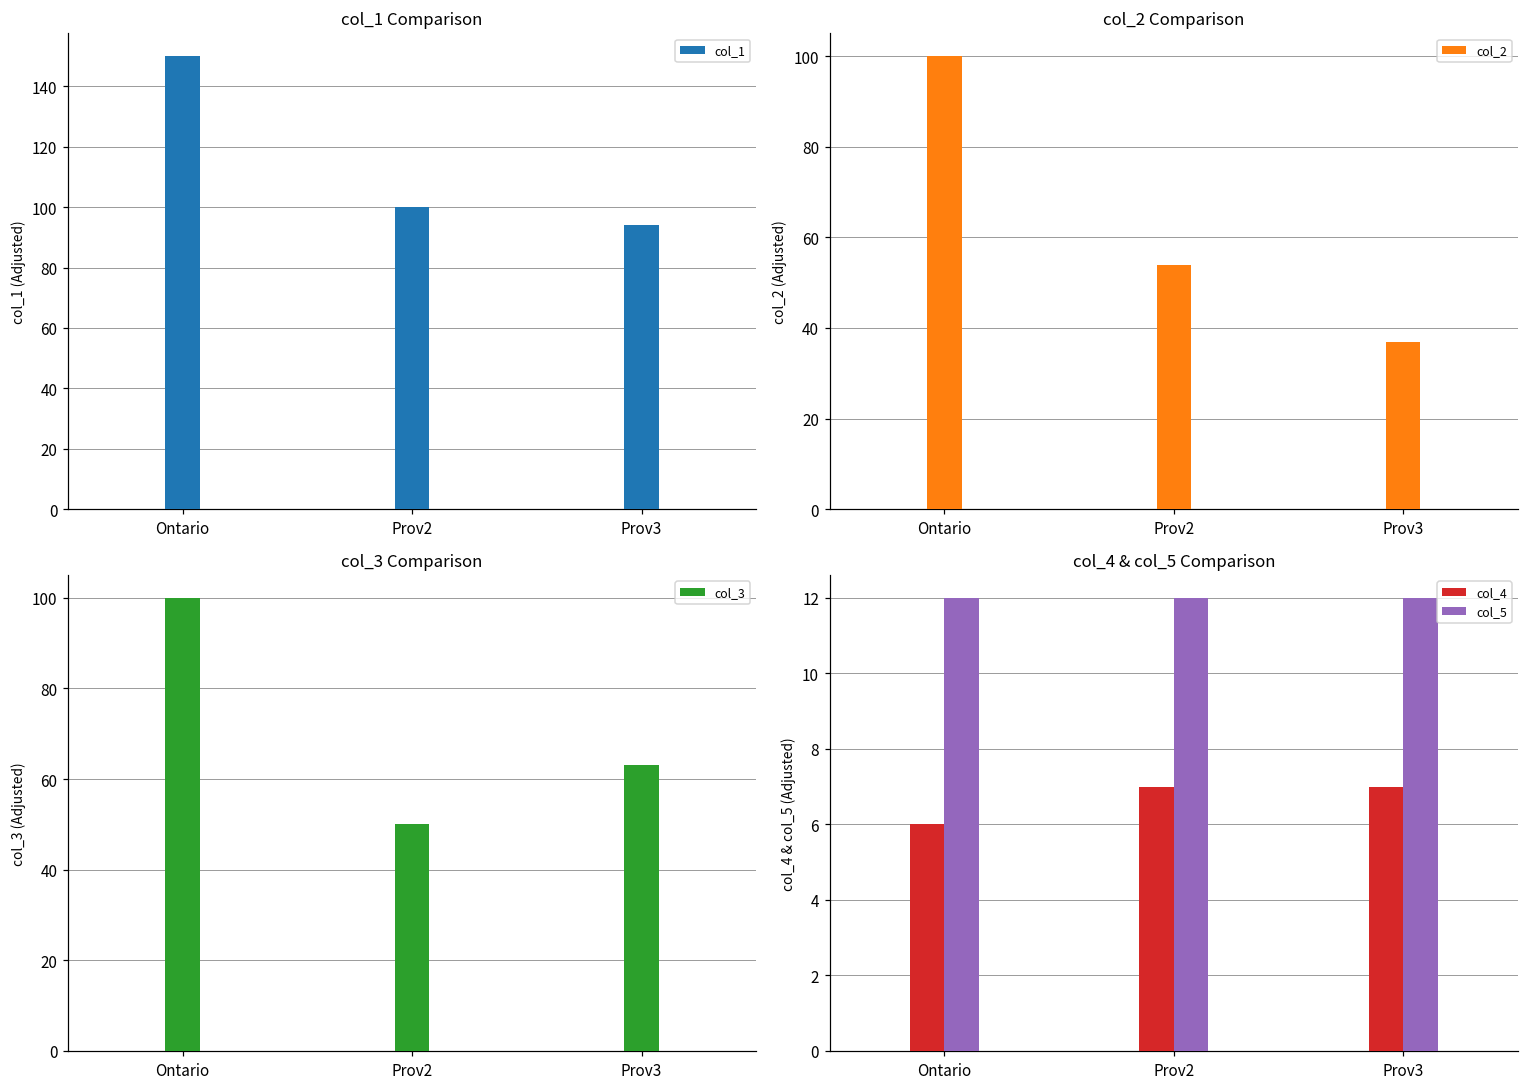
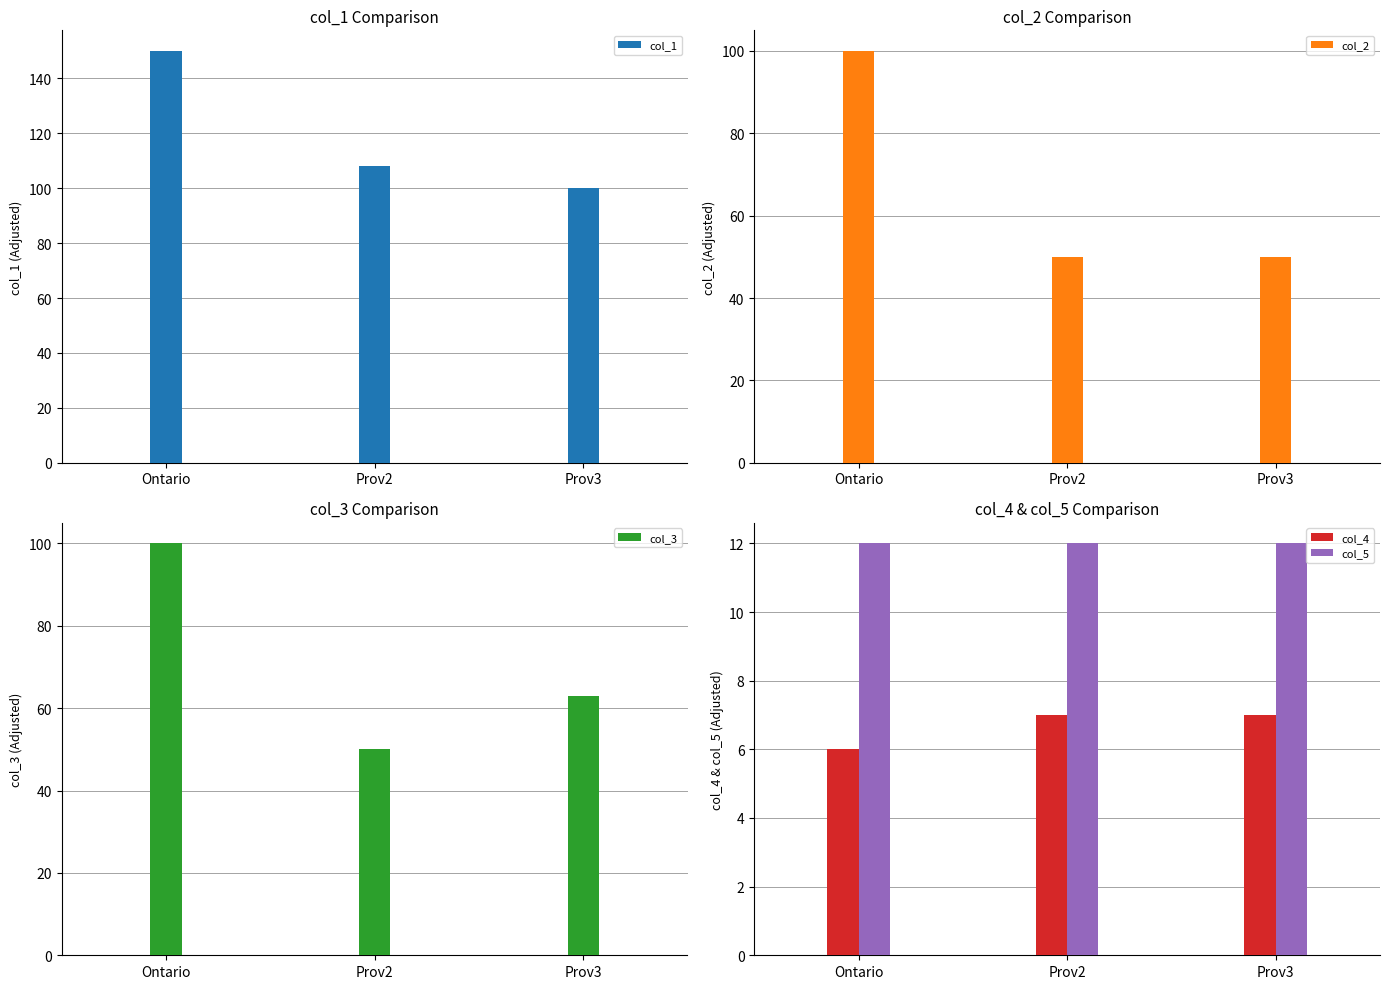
col_1 Comparison, Prov2: 100 -> 108
col_1 Comparison, Prov3: 94 -> 100
col_2 Comparison, Prov2: 54 -> 50
col_2 Comparison, Prov3: 37 -> 50
